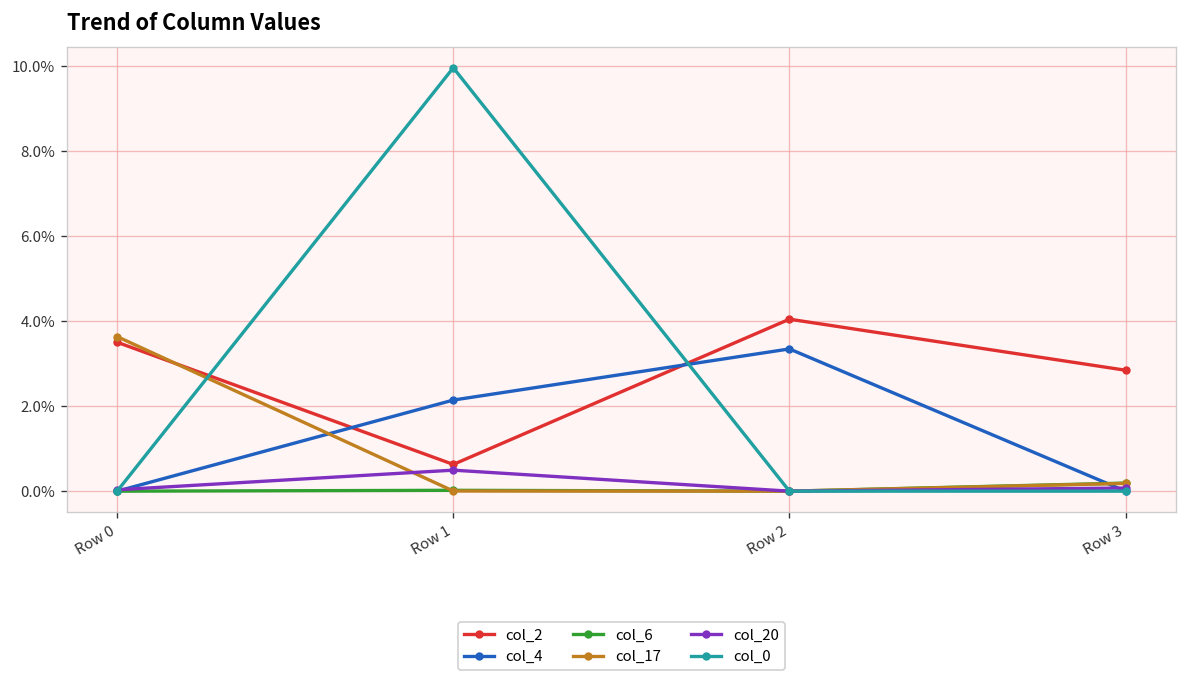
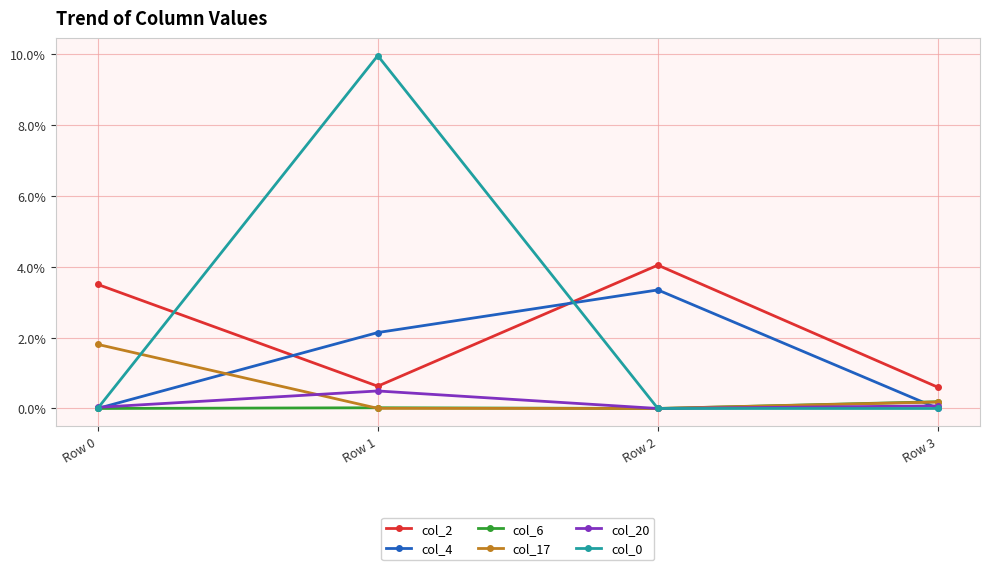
col_17, Row 0: 3.6% -> 1.8%
col_2, Row 3: 2.8% -> 0.6%
